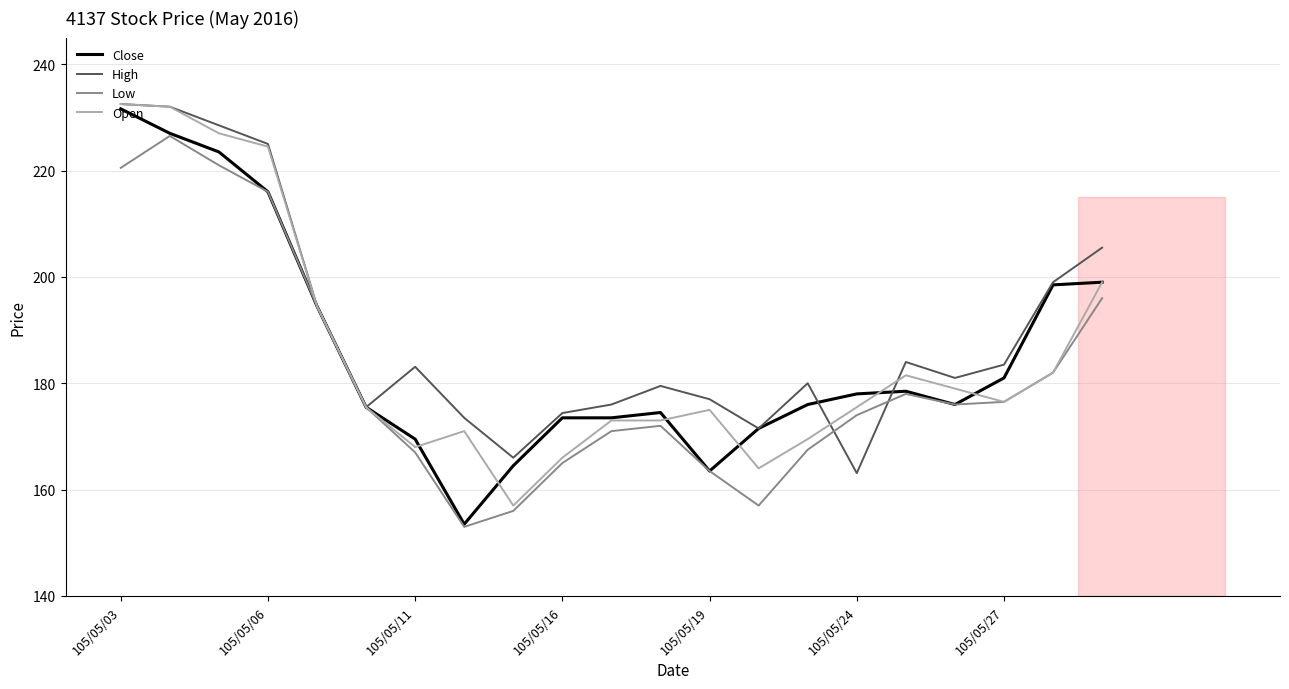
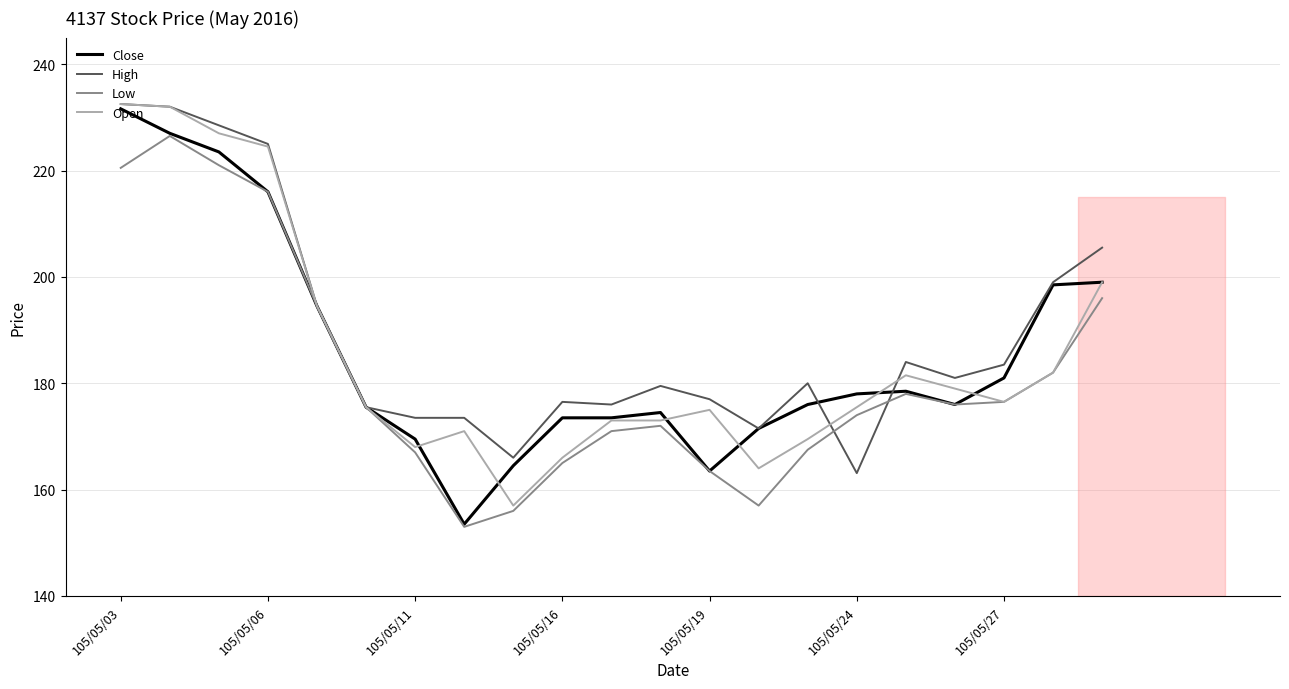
High, 105/05/11: 183 -> 174
High, 105/05/16: 174 -> 177
